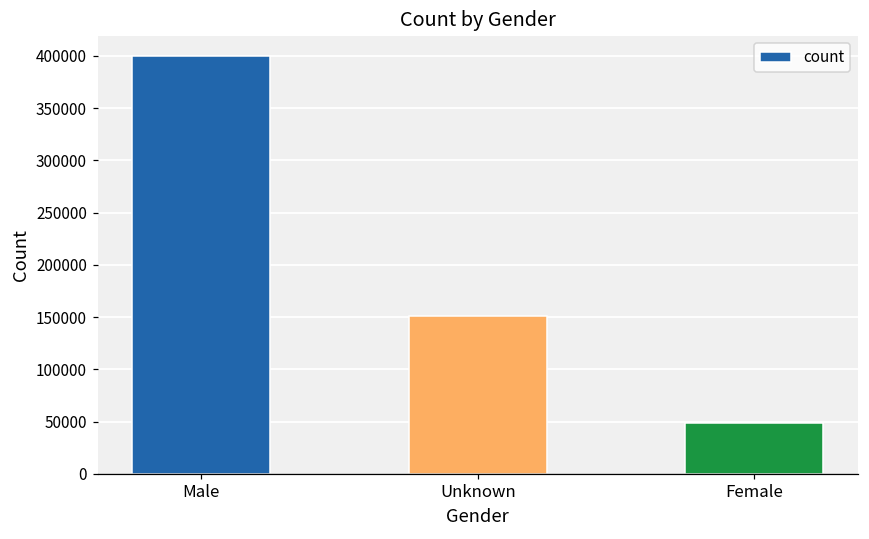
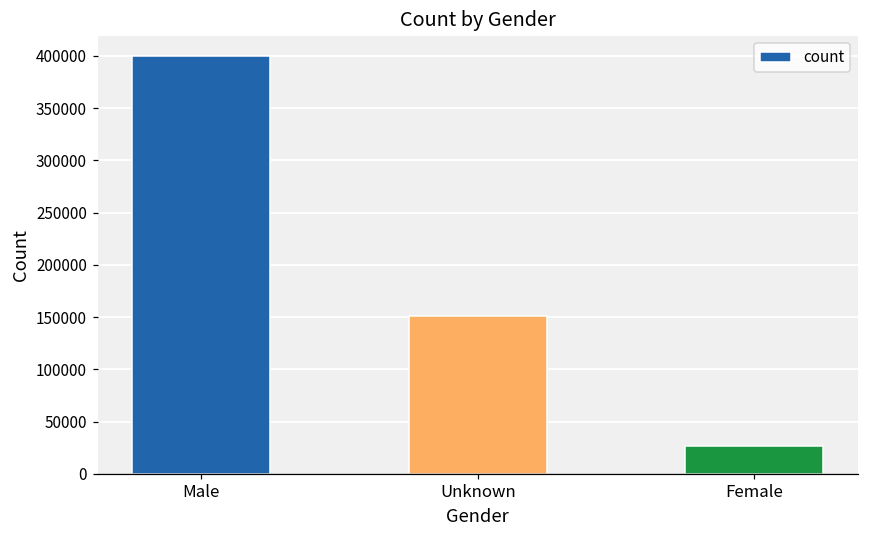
Female: 50000 -> 30000
